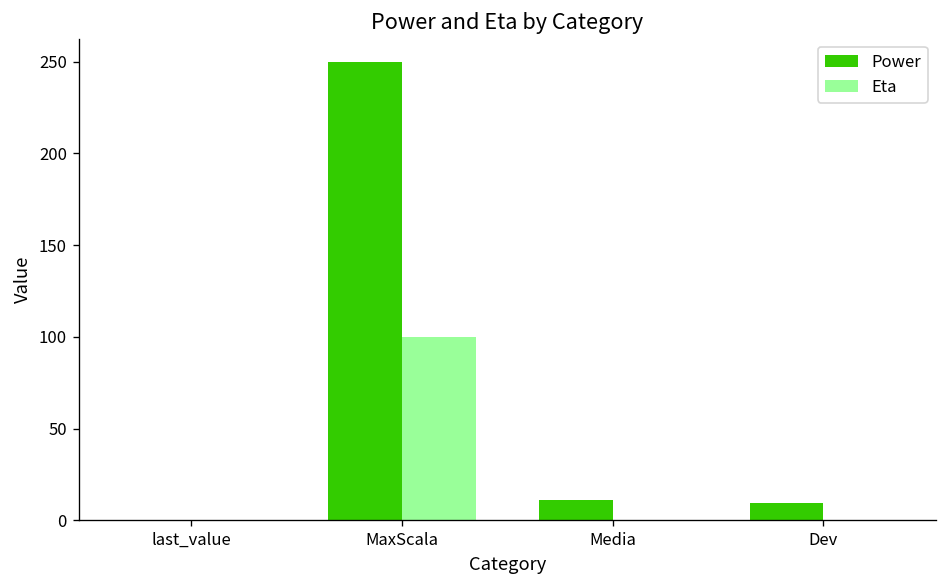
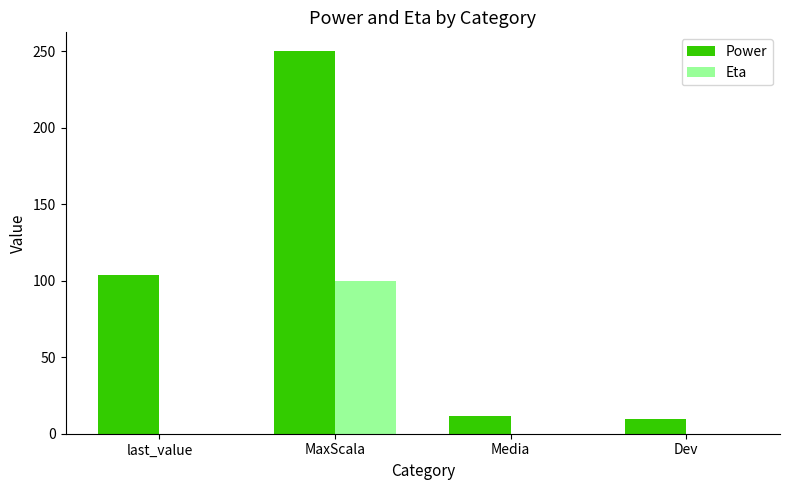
Power, last_value: 0 -> 104
